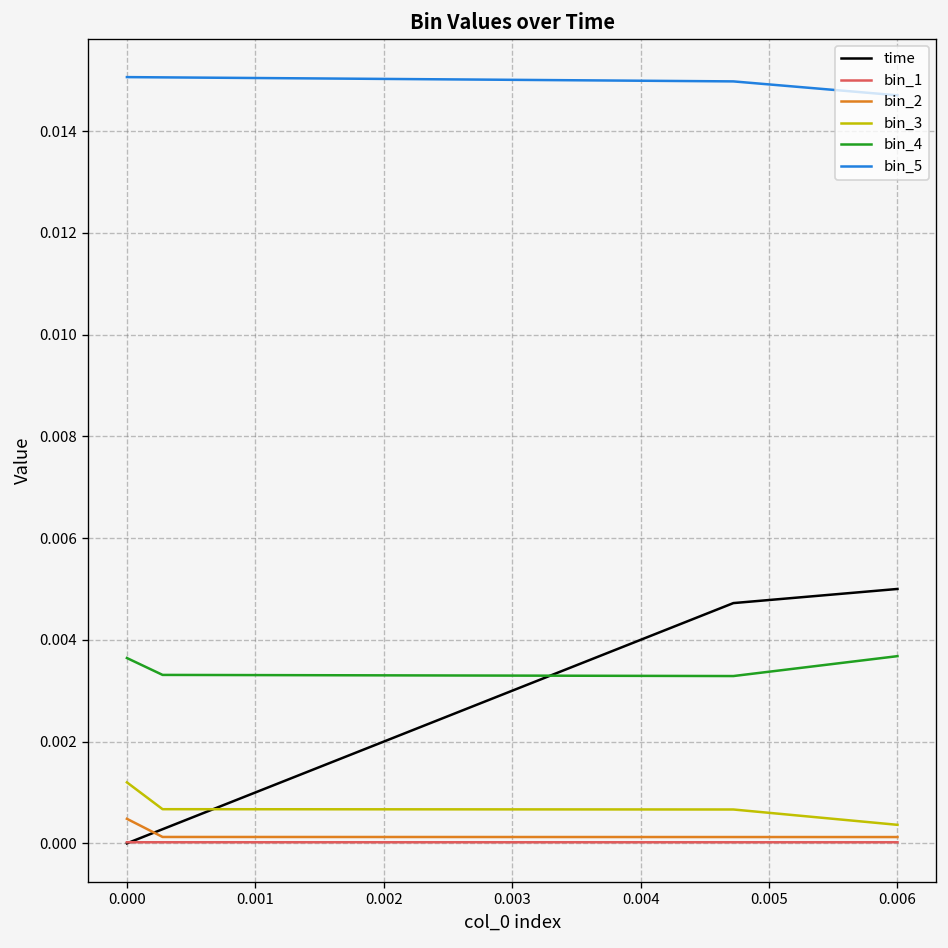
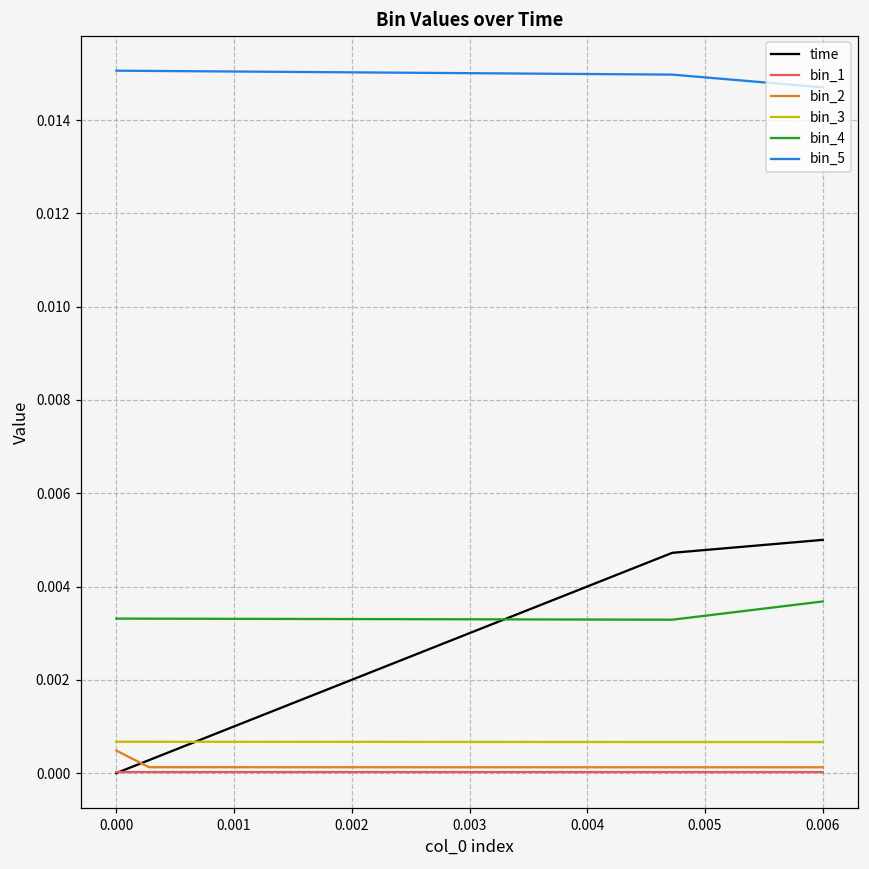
bin_3, 0.000: 0.0012 -> 0.0007
bin_4, 0.000: 0.0036 -> 0.0033
bin_3, 0.006: 0.0004 -> 0.0007
